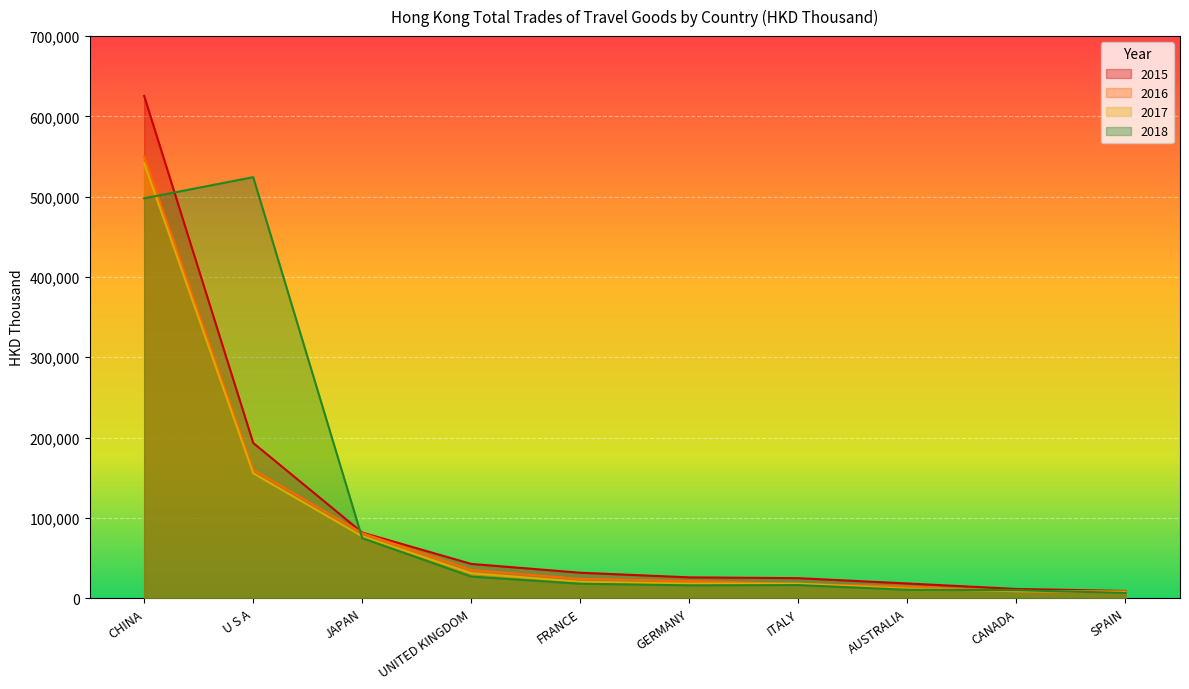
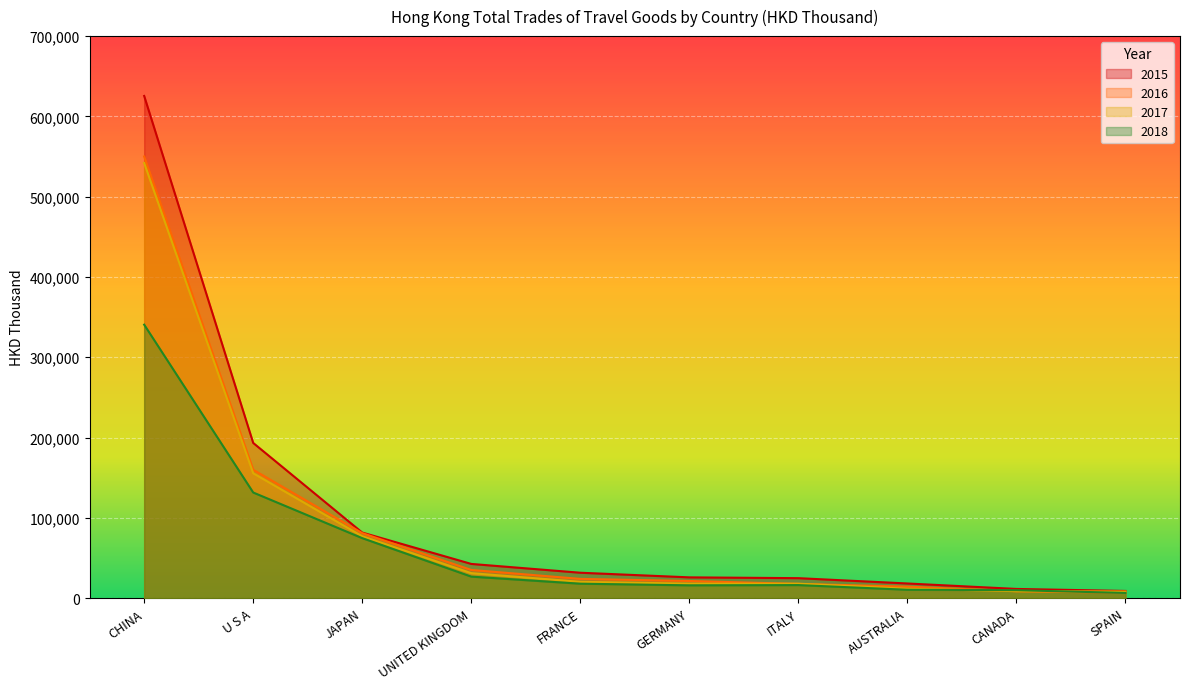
2018, CHINA: 500,000 -> 340,000
2018, U S A: 520,000 -> 130,000
